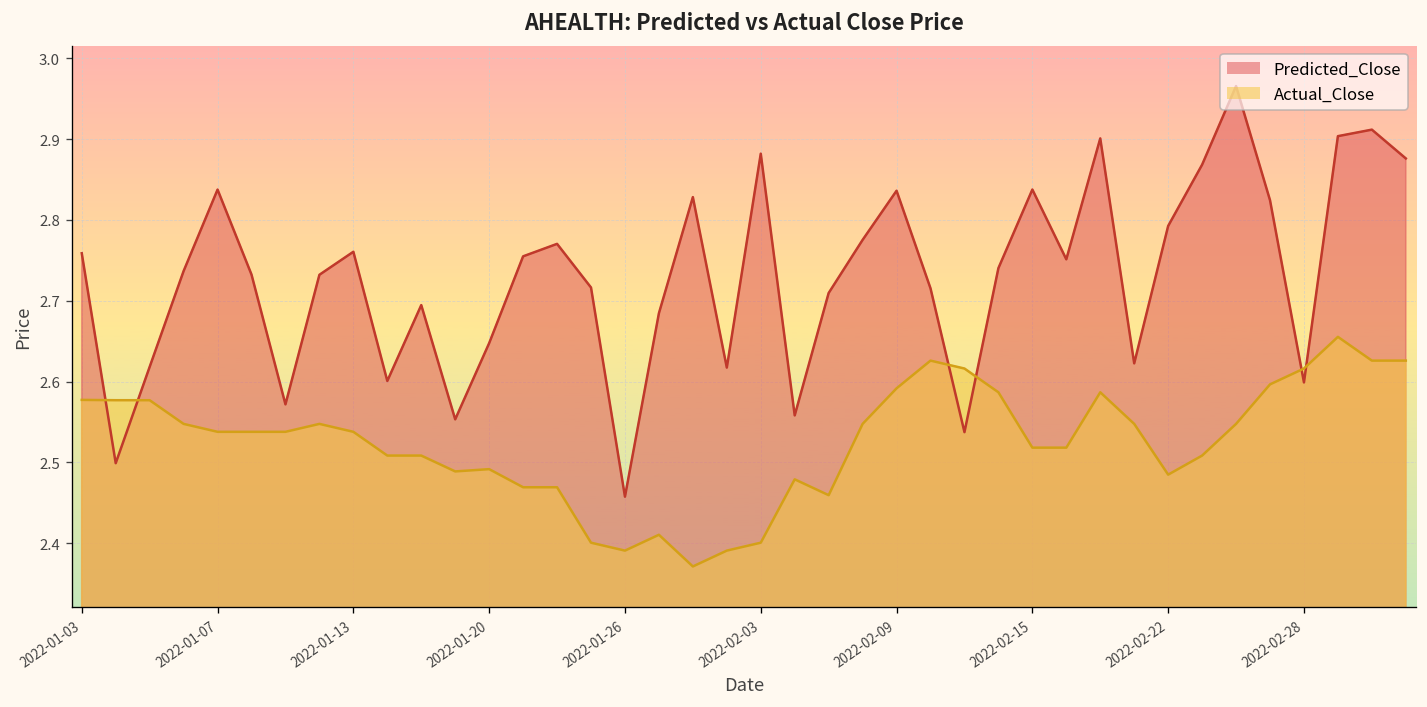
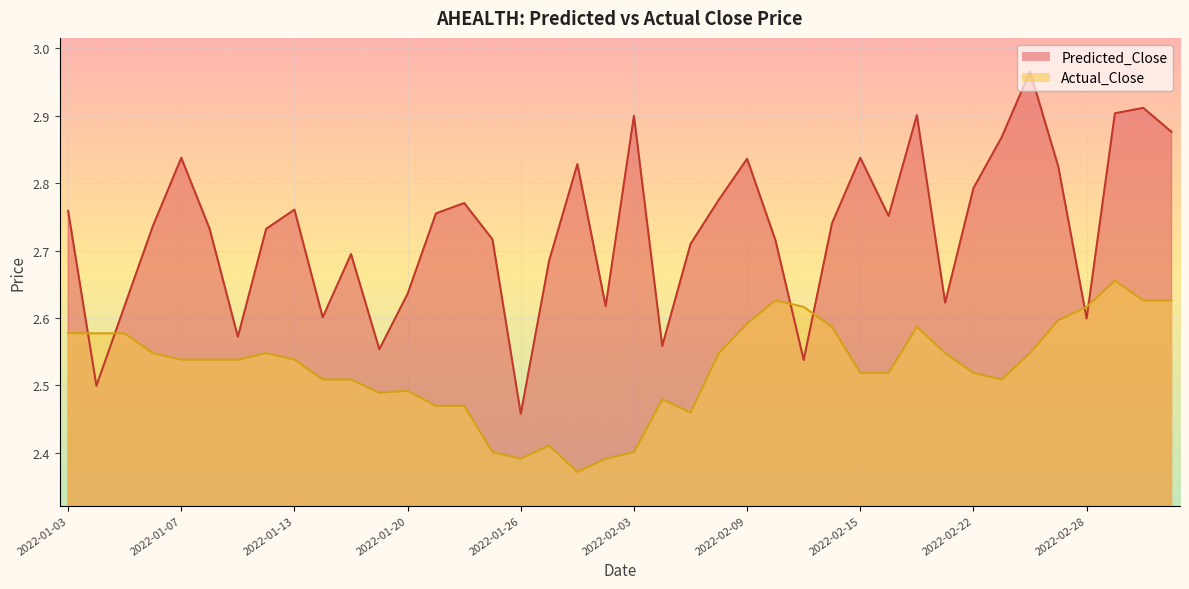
Predicted_Close, 2022-01-20: 2.65 -> 2.64
Predicted_Close, 2022-02-03: 2.88 -> 2.90
Actual_Close, 2022-02-22: 2.48 -> 2.52
